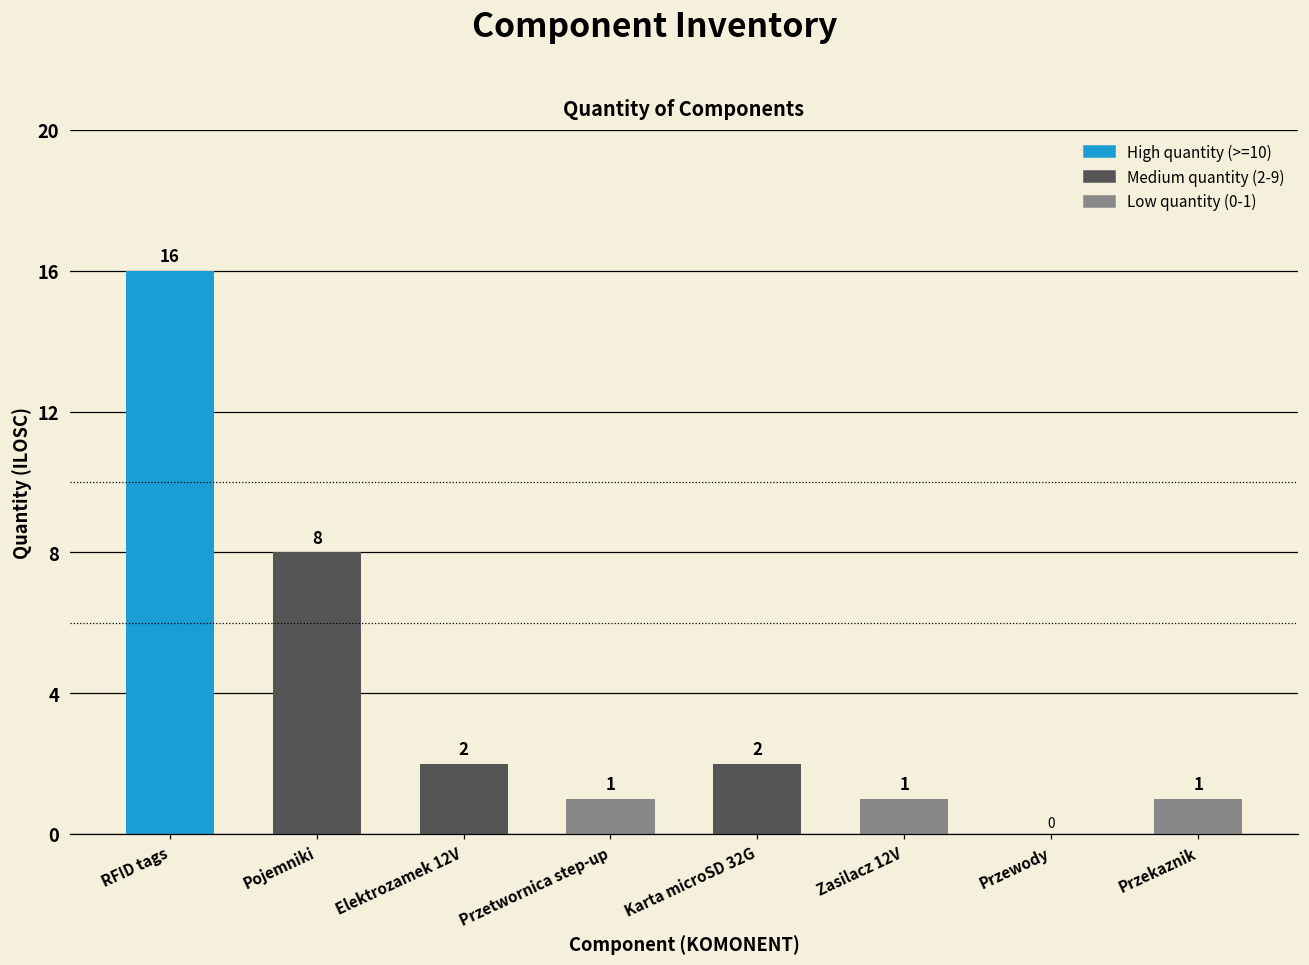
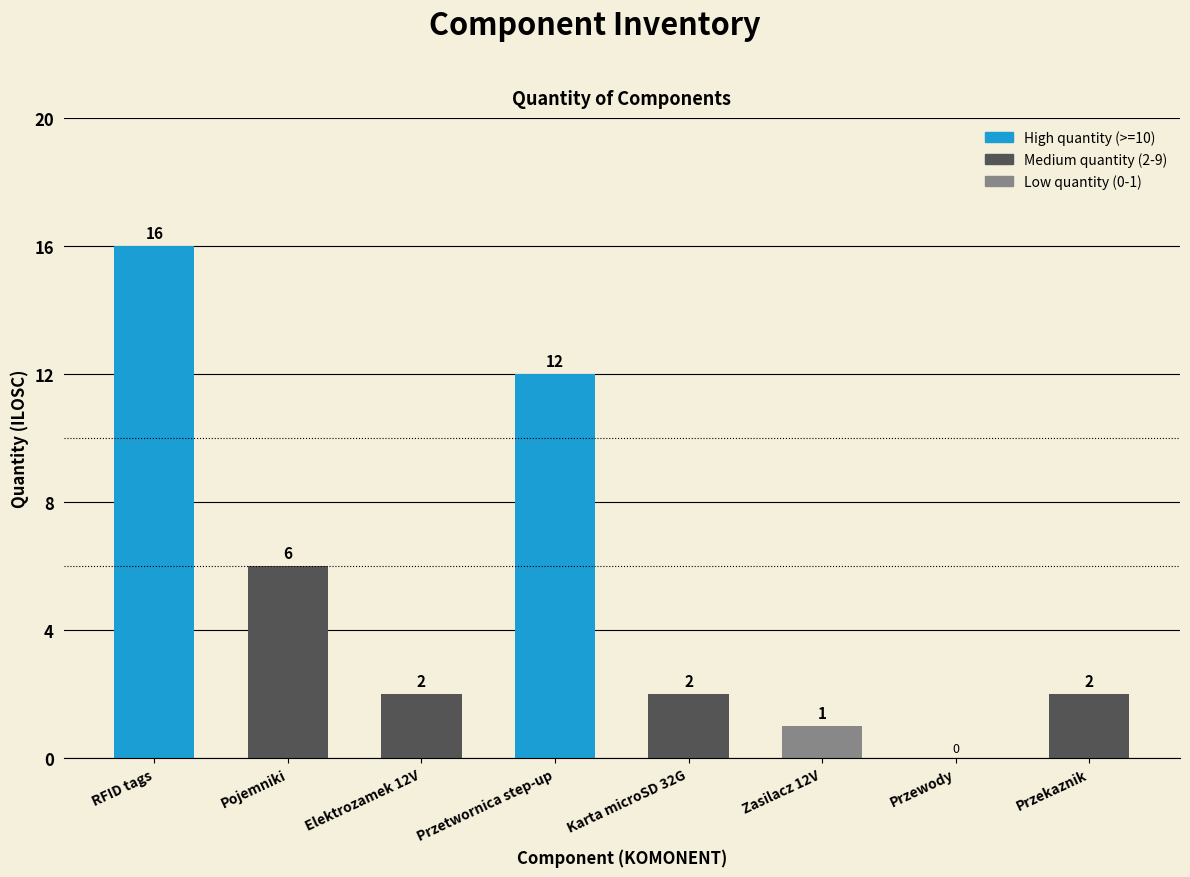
Pojemniki: 8 -> 6
Przetwornica step-up: 1 -> 12
Przekaznik: 1 -> 2
